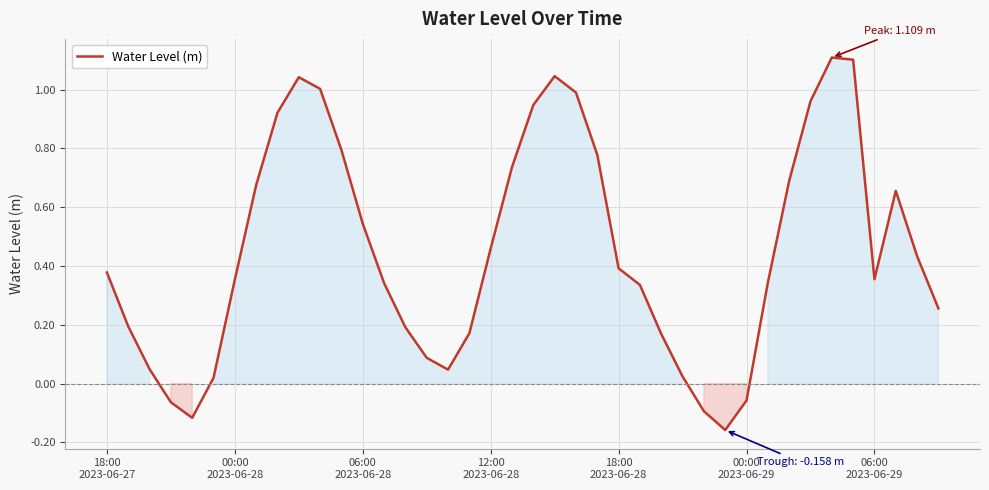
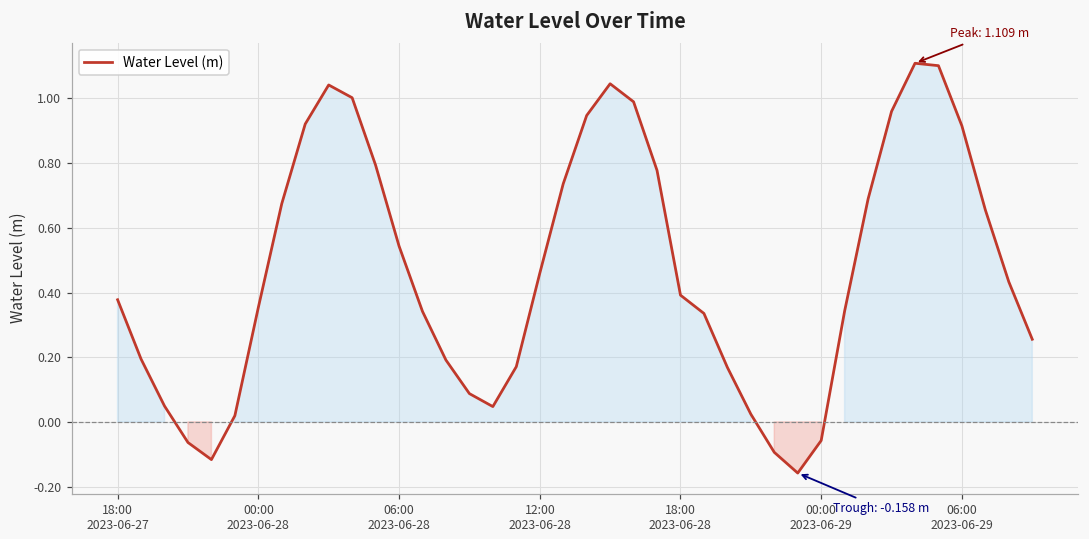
06:00 2023-06-29: 0.35 -> 0.92
